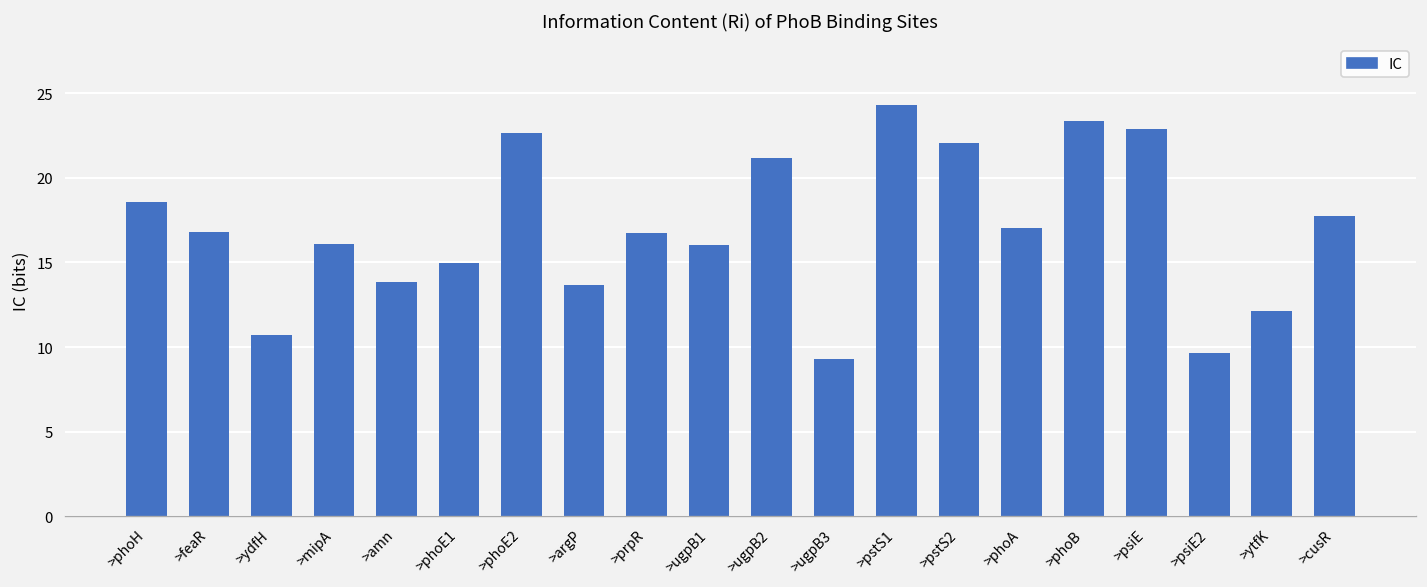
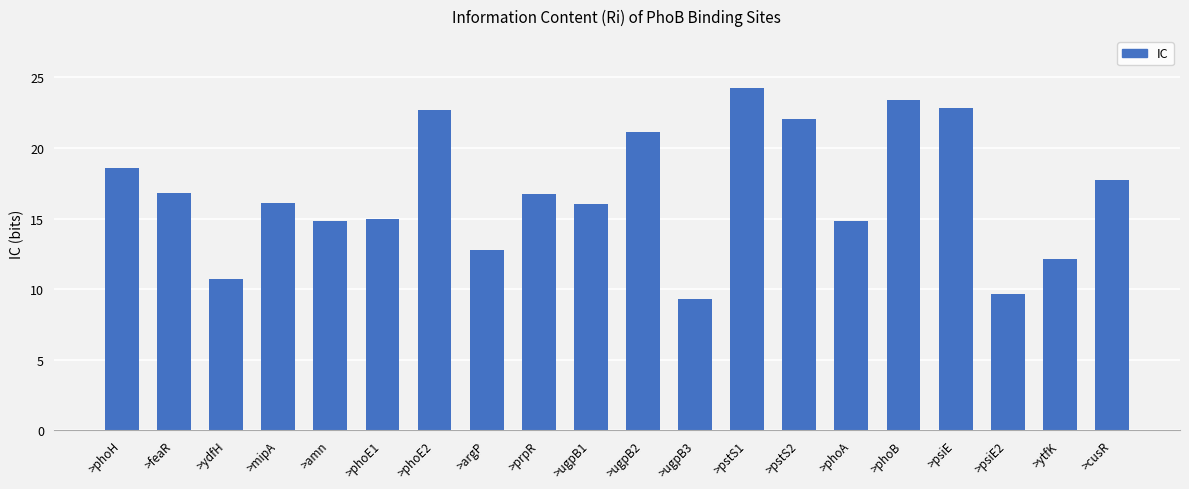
>amn: 13.8 -> 14.8
>argP: 13.7 -> 12.8
>phoA: 17.0 -> 14.8
